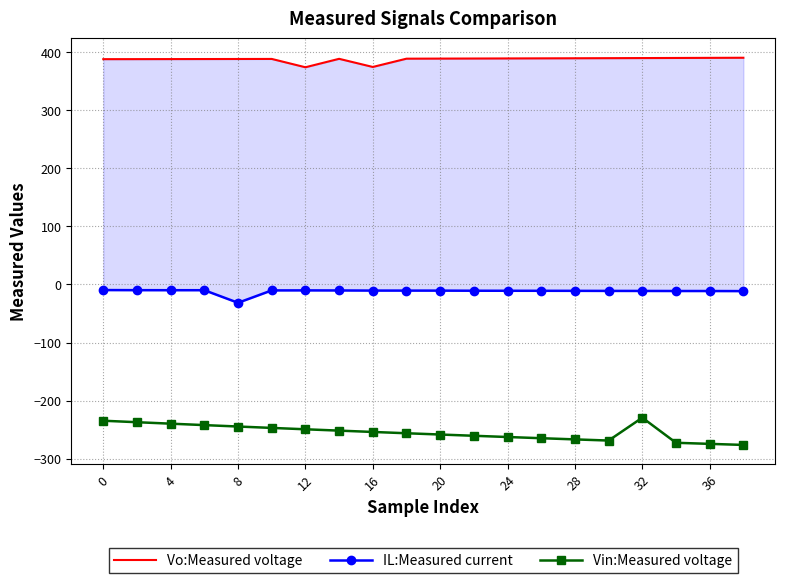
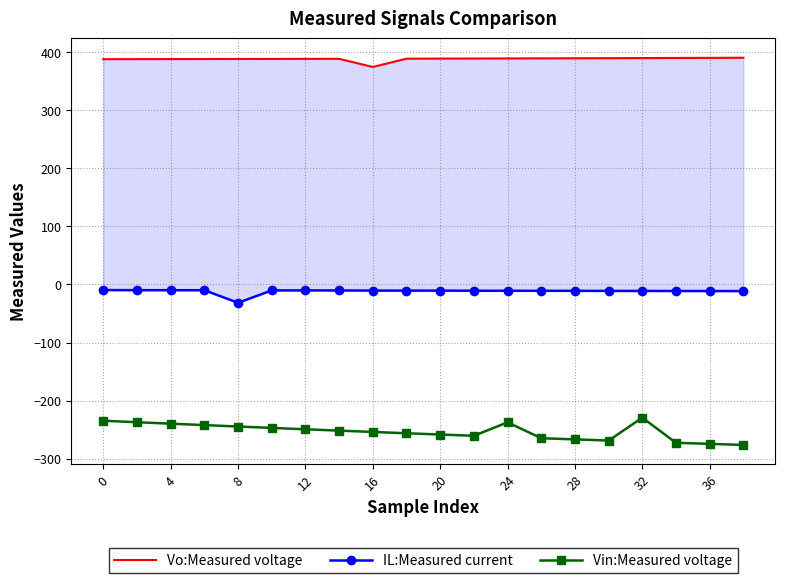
Vo:Measured voltage, 12: 370 -> 390
Vin:Measured voltage, 24: -260 -> -240
